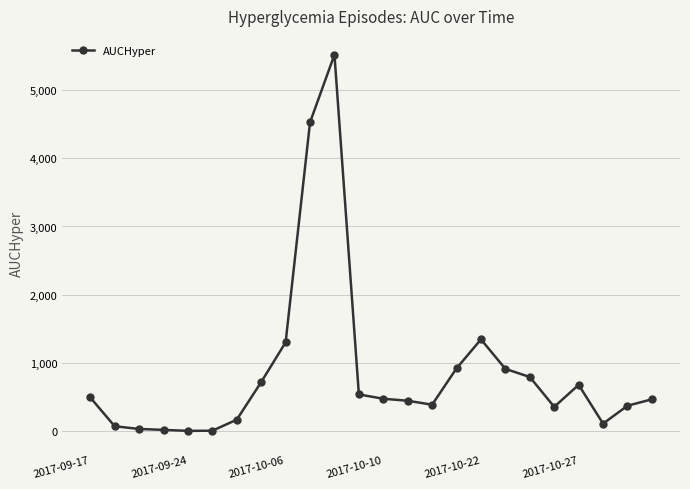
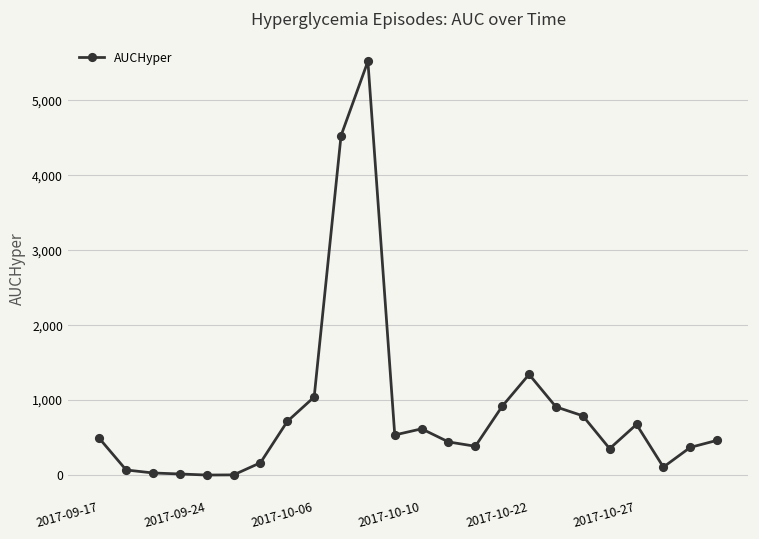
2017-10-06: 1,300 -> 1,000
2017-10-10: 500 -> 600
